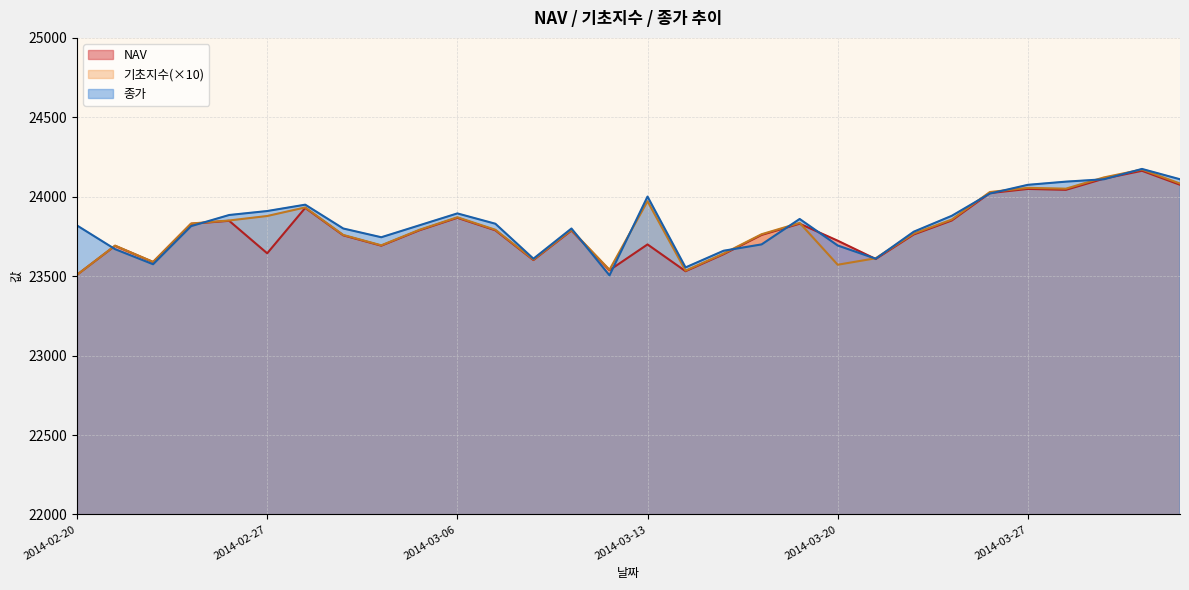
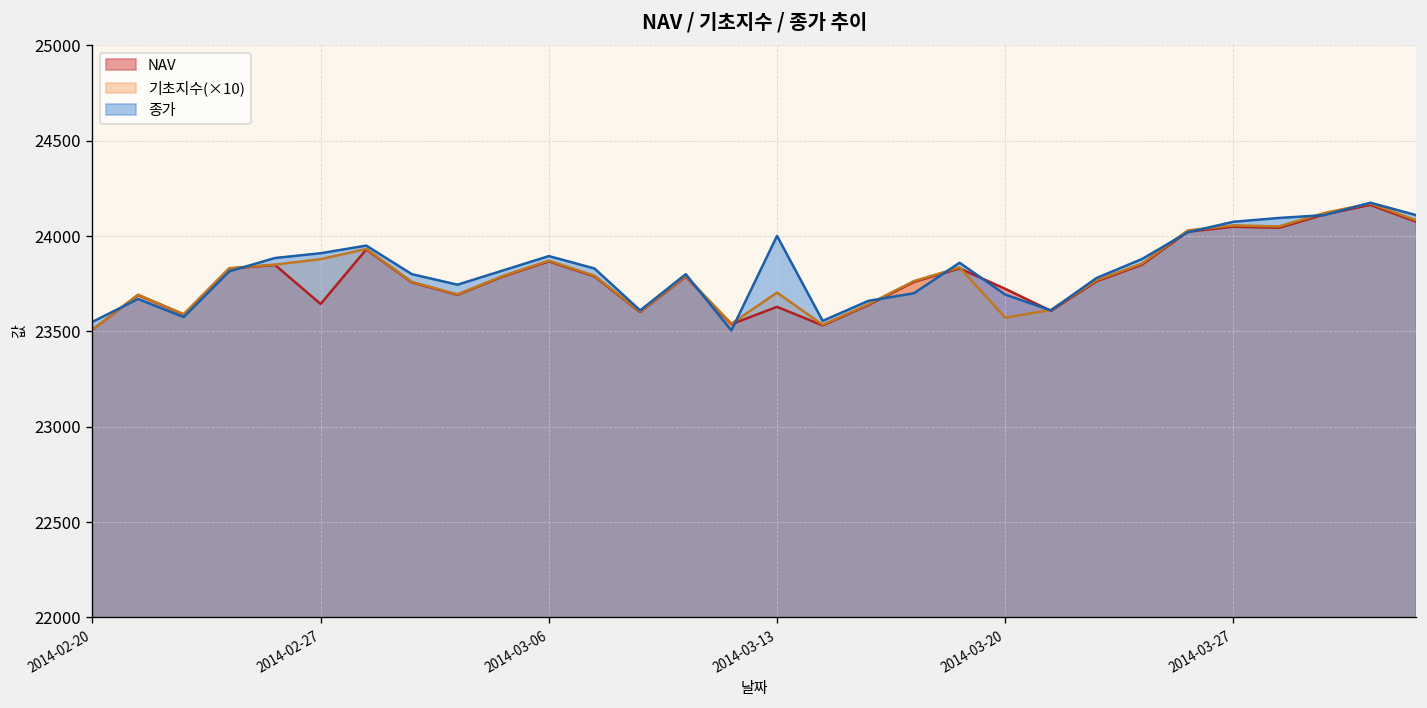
종가, 2014-02-20: 23820 -> 23550
NAV, 2014-03-13: 23700 -> 23630
기초지수(×10), 2014-03-13: 23970 -> 23700
